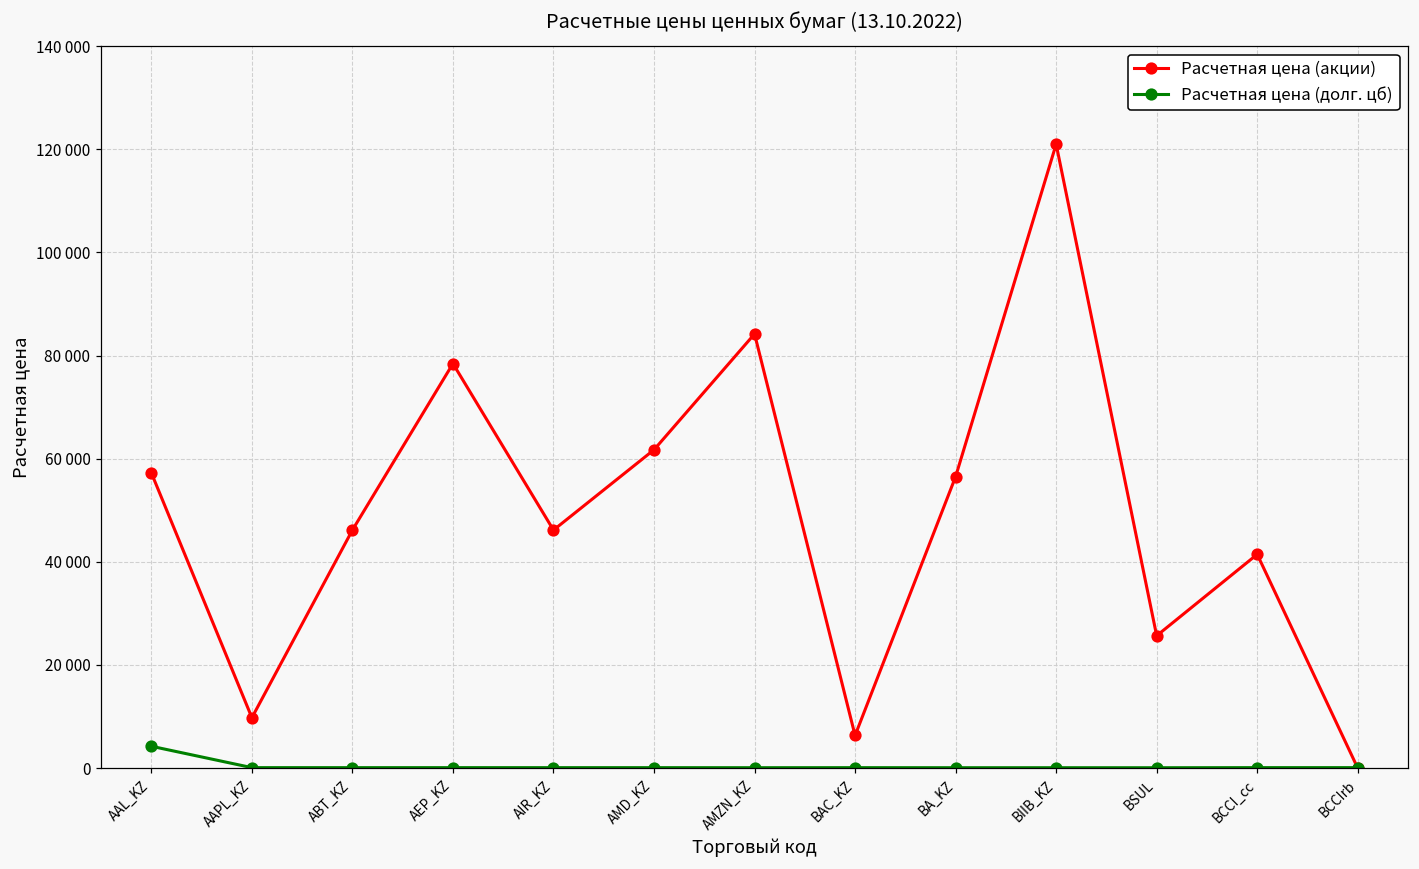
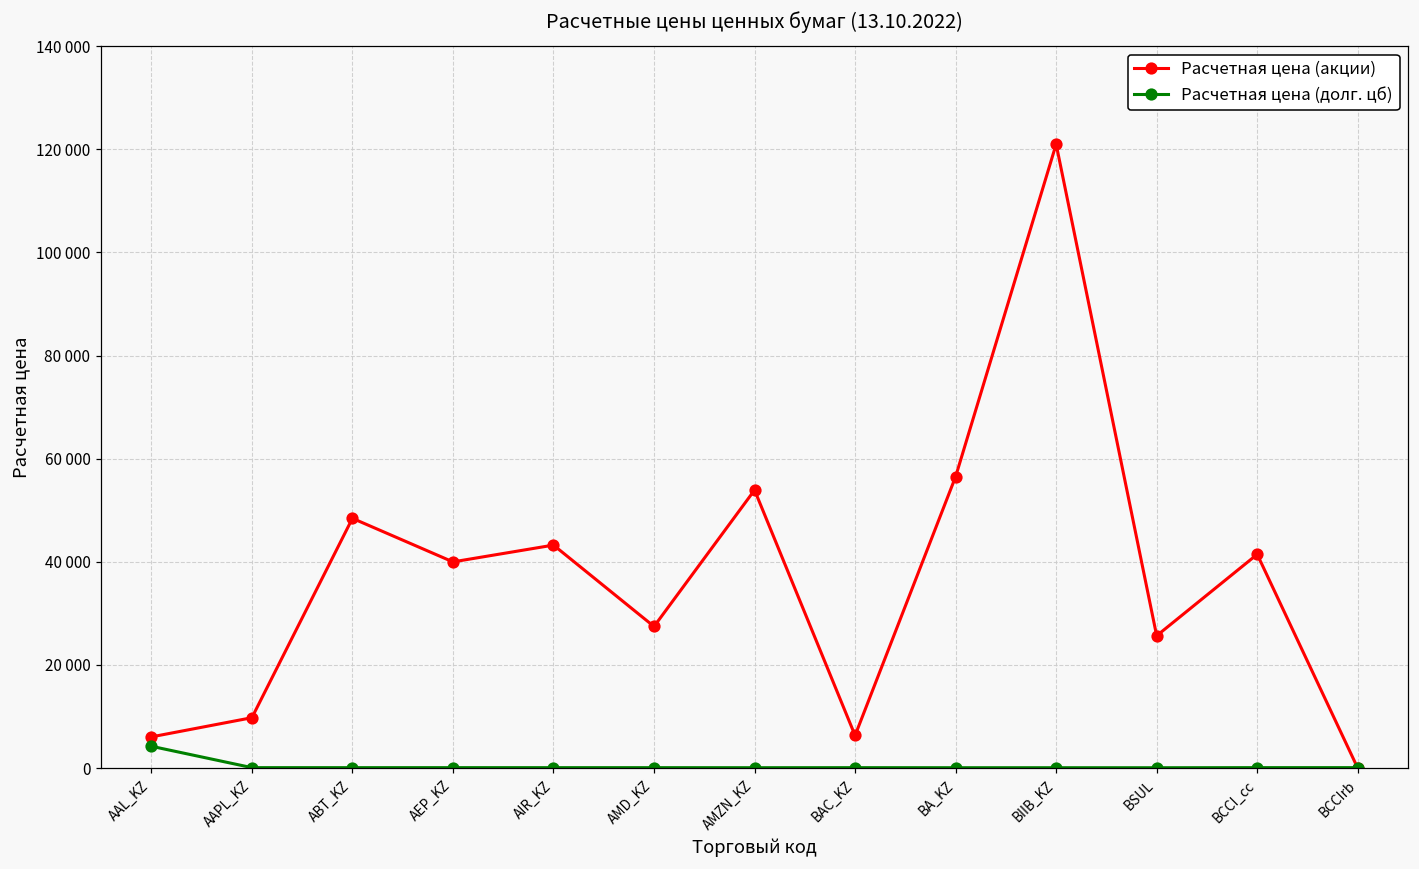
Расчетная цена (акции), AAL_KZ: 57000 -> 6000
Расчетная цена (акции), ABT_KZ: 46000 -> 48000
Расчетная цена (акции), AEP_KZ: 78000 -> 40000
Расчетная цена (акции), AIR_KZ: 46000 -> 43000
Расчетная цена (акции), AMD_KZ: 62000 -> 27000
Расчетная цена (акции), AMZN_KZ: 84000 -> 54000
